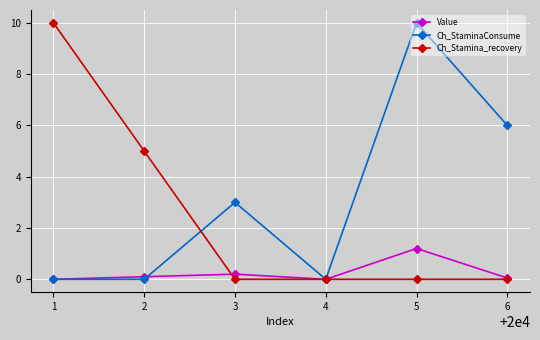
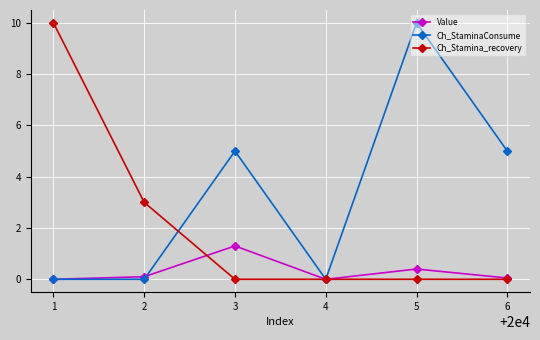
Ch_Stamina_recovery, 2: 5 -> 3
Value, 3: 0.2 -> 1.3
Ch_StaminaConsume, 3: 3 -> 5
Value, 5: 1.2 -> 0.4
Ch_StaminaConsume, 6: 6 -> 5
